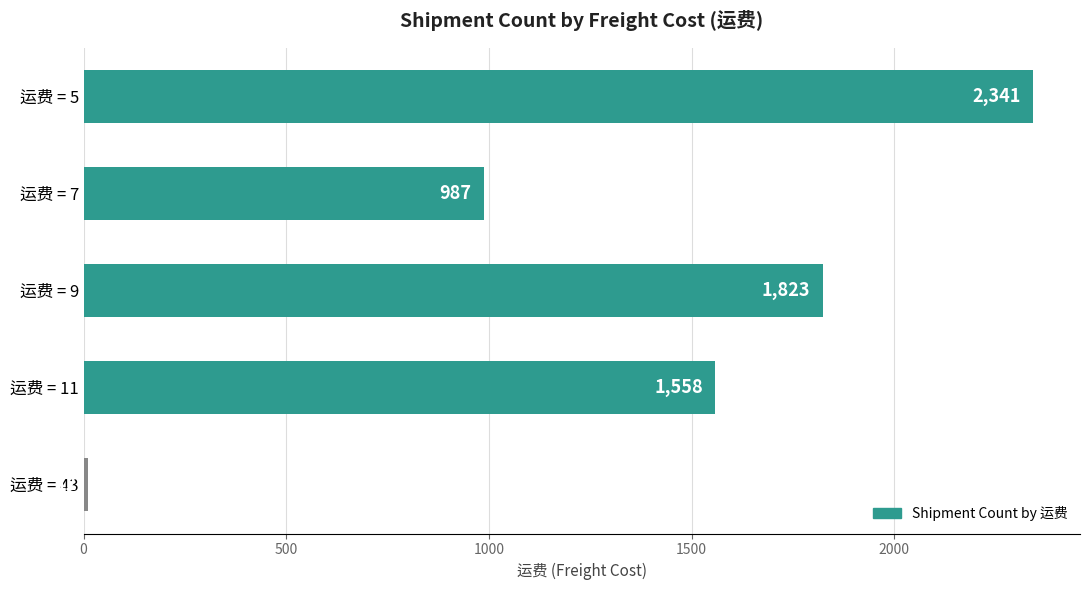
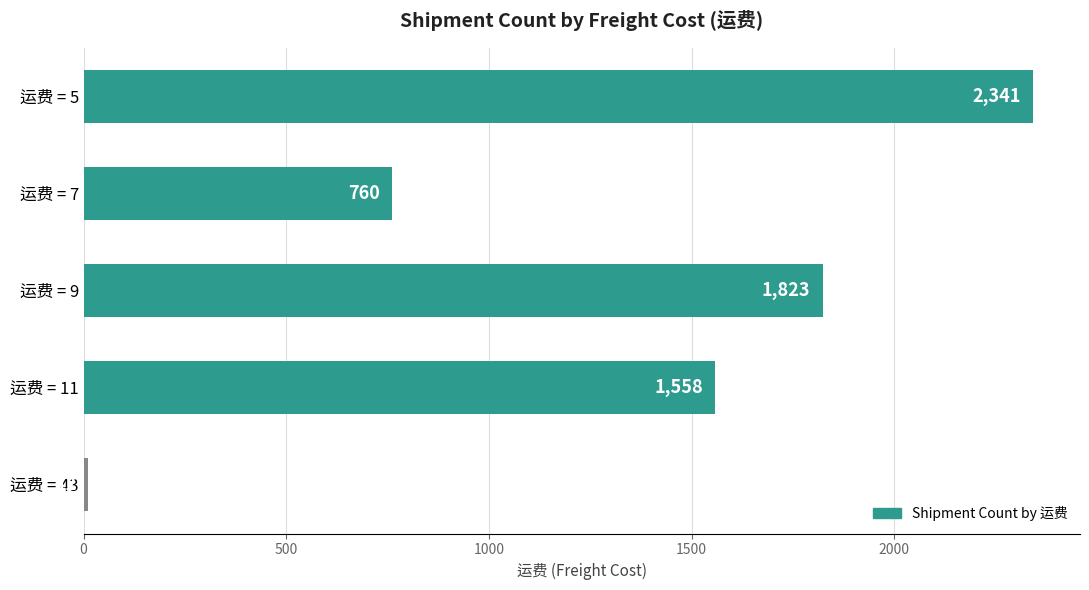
运费 = 7: 987 -> 760
